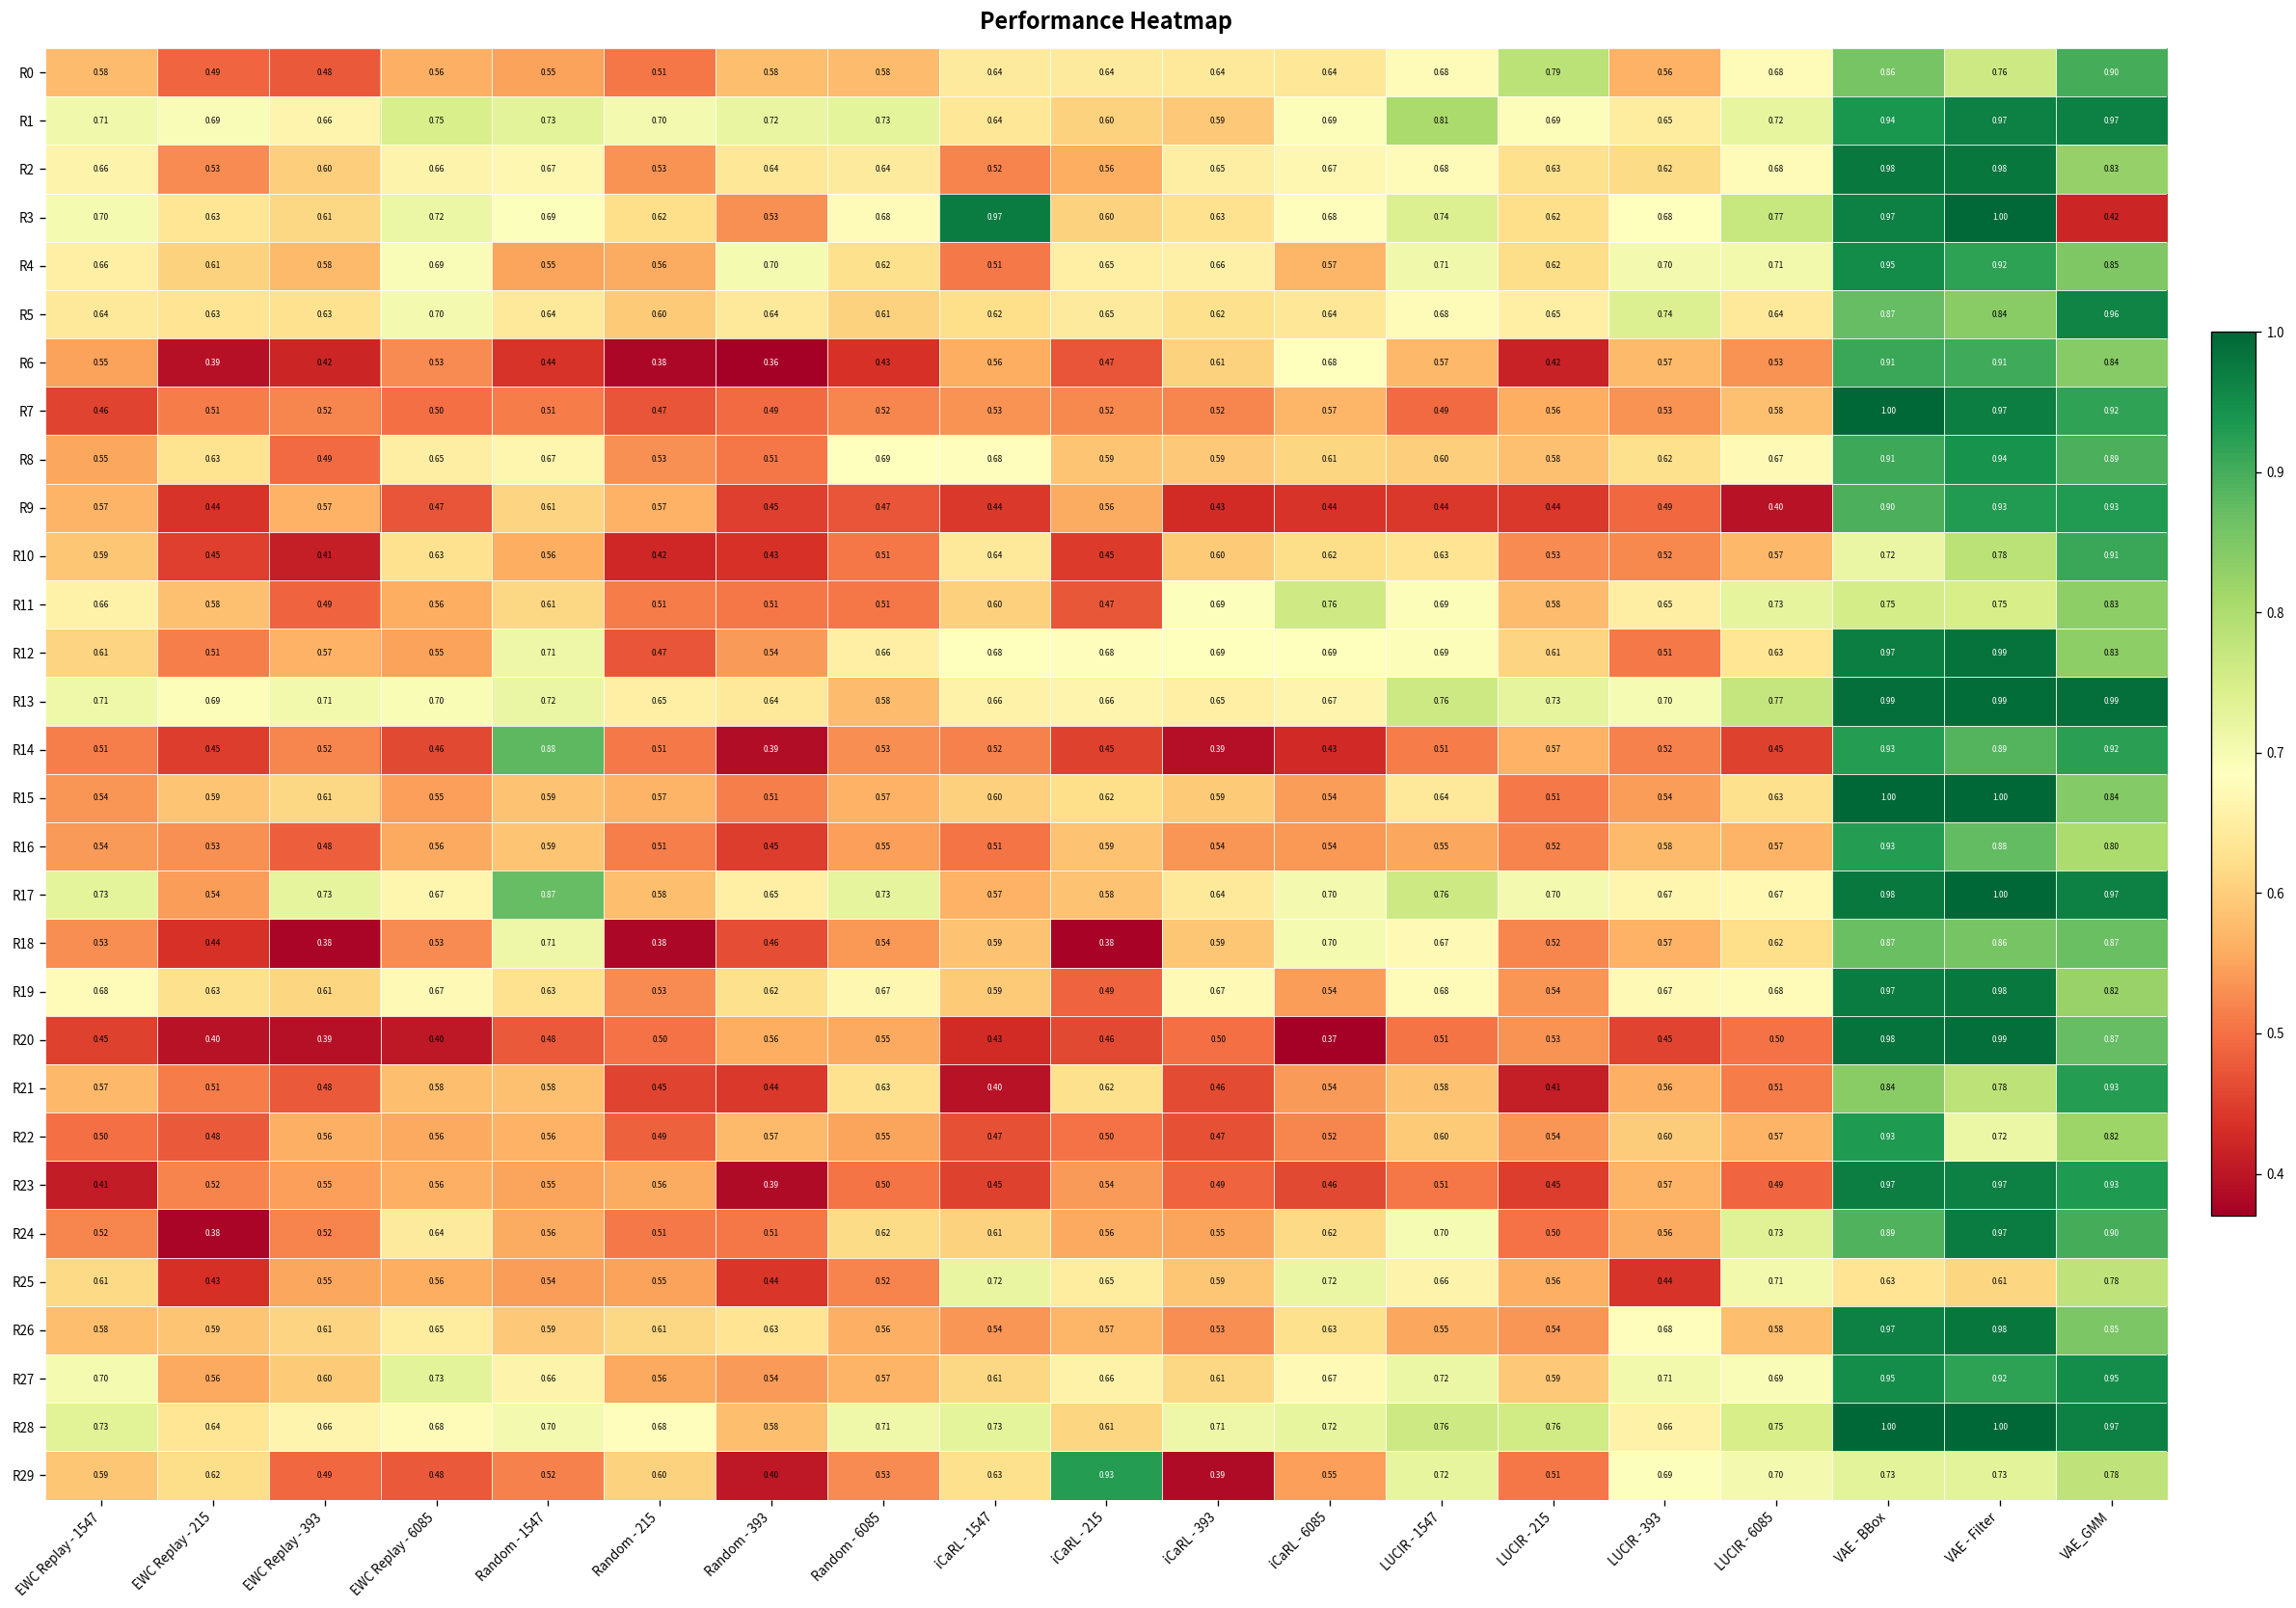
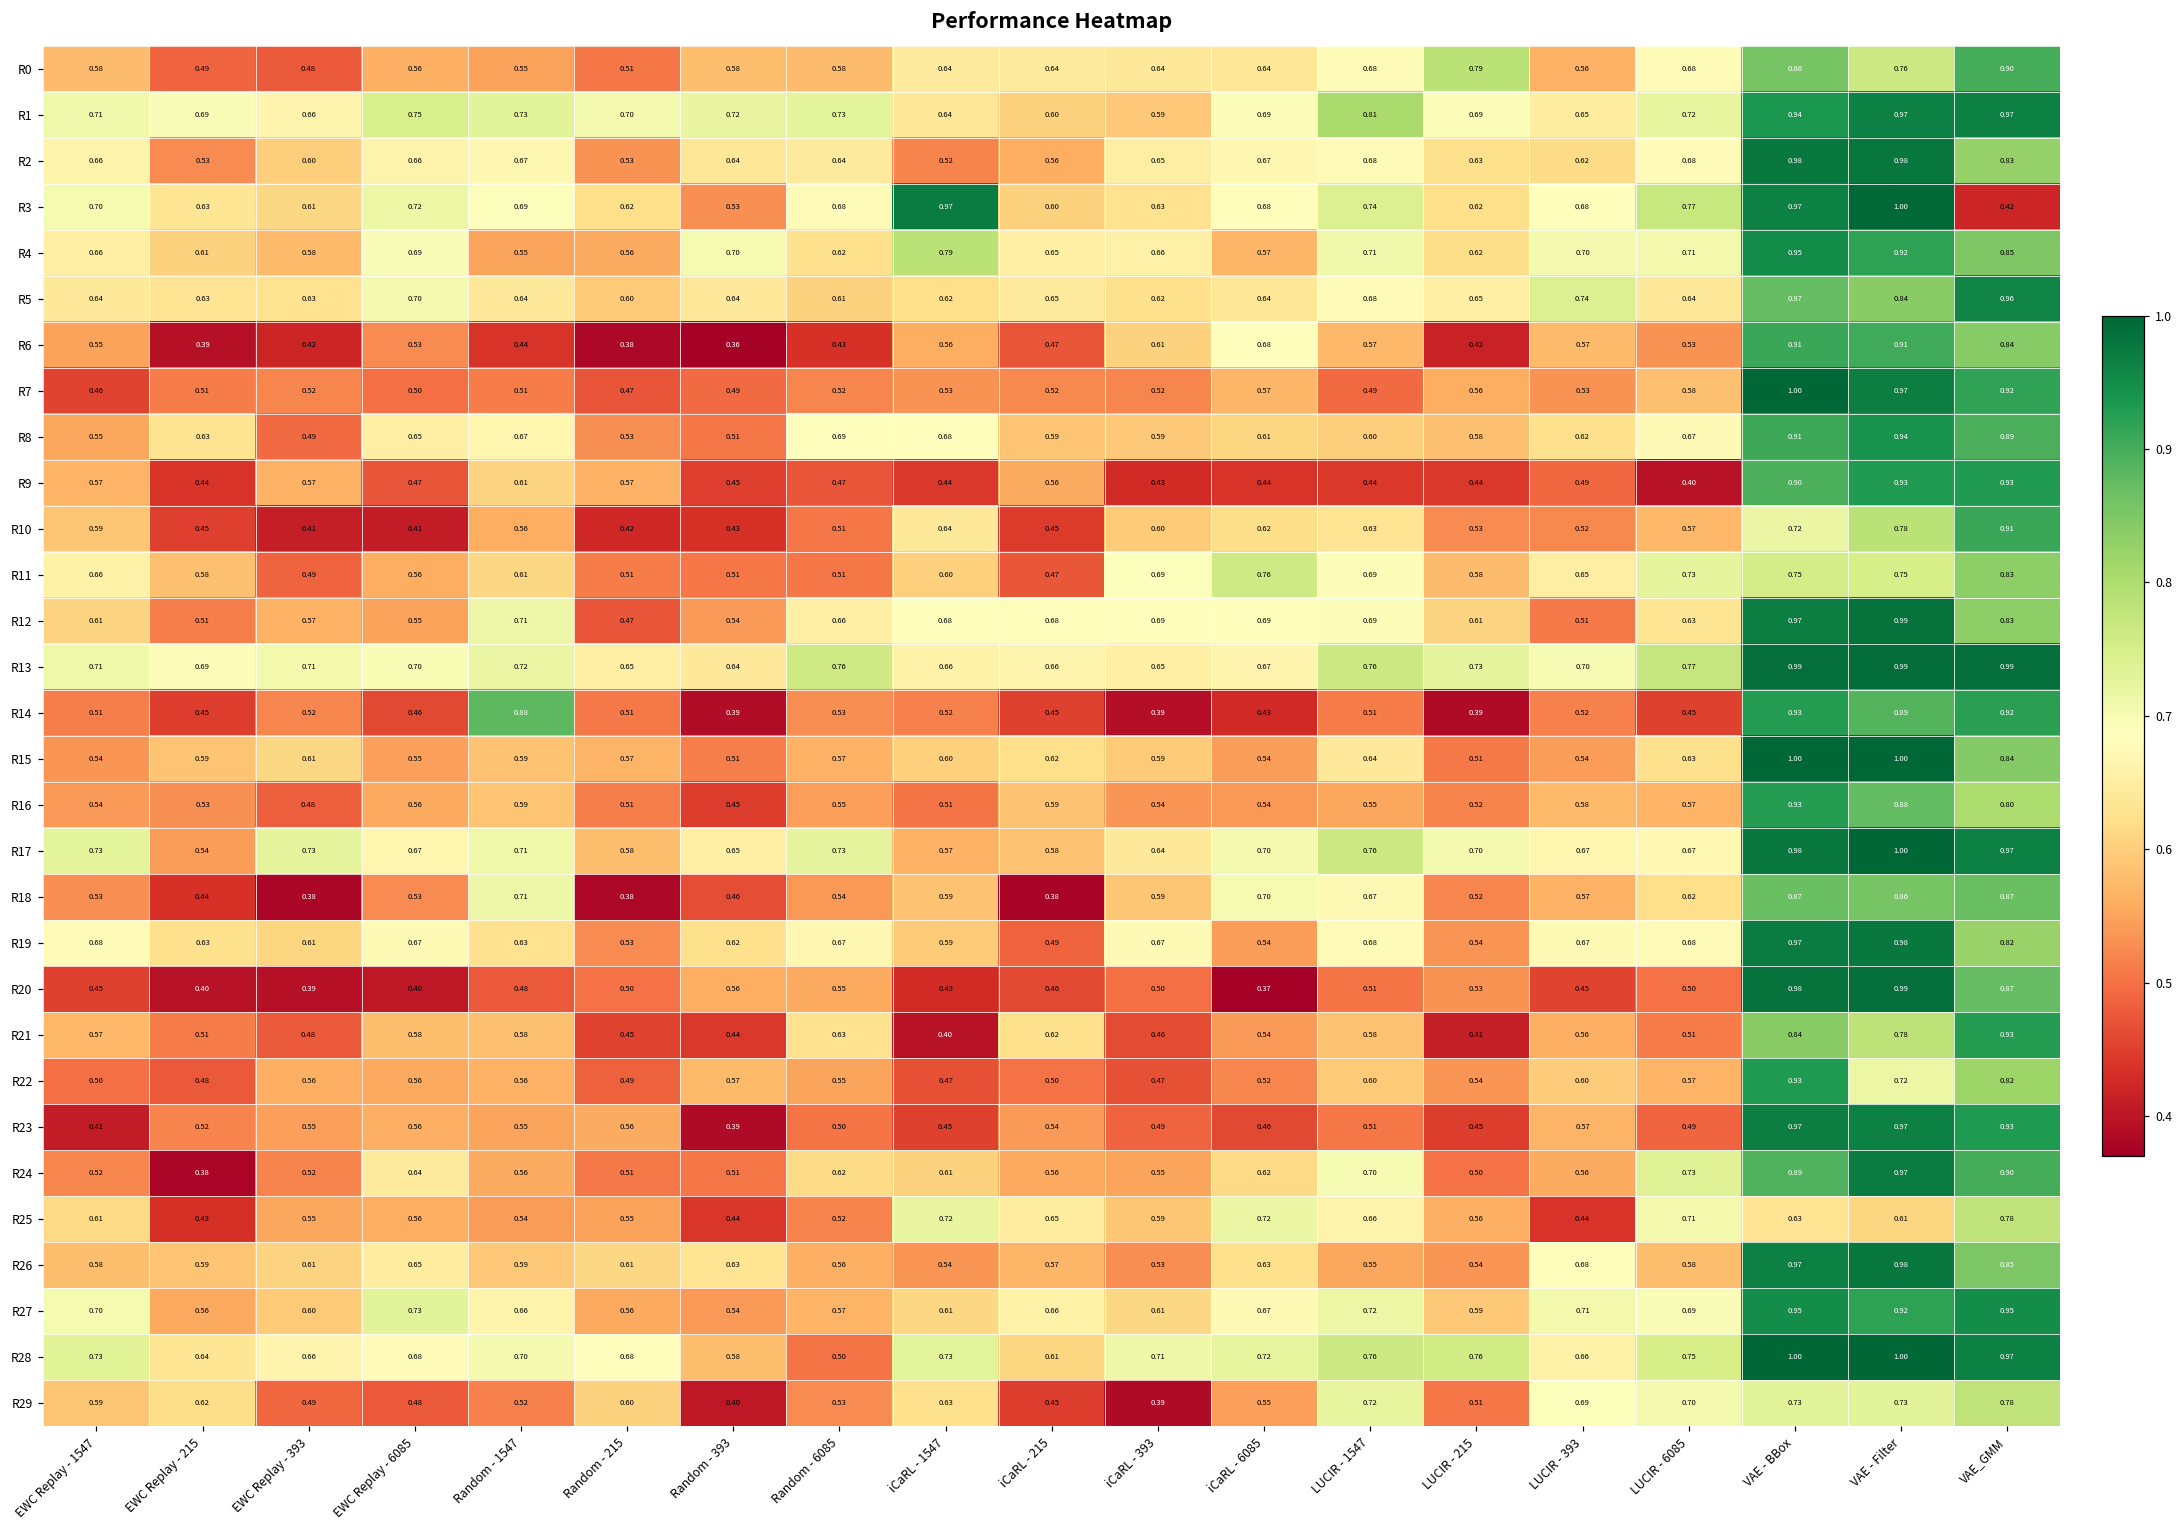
R4, iCaRL - 1547: 0.51 -> 0.79
R10, EWC Replay - 6085: 0.63 -> 0.41
R13, Random - 6085: 0.58 -> 0.76
R14, LUCIR - 215: 0.57 -> 0.39
R17, Random - 1547: 0.87 -> 0.71
R28, Random - 6085: 0.71 -> 0.50
R29, iCaRL - 215: 0.93 -> 0.45
